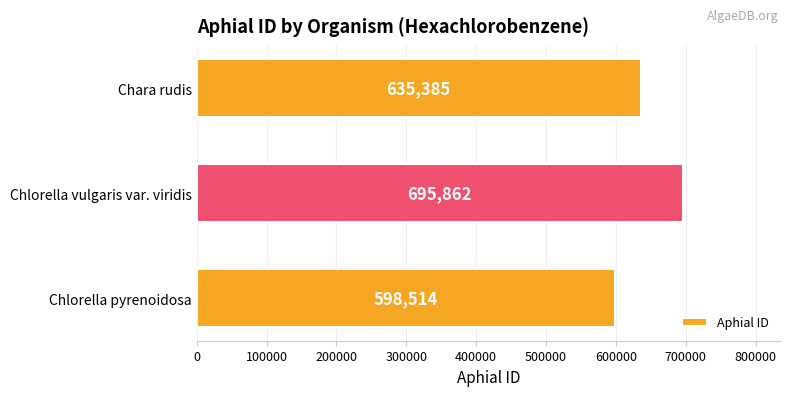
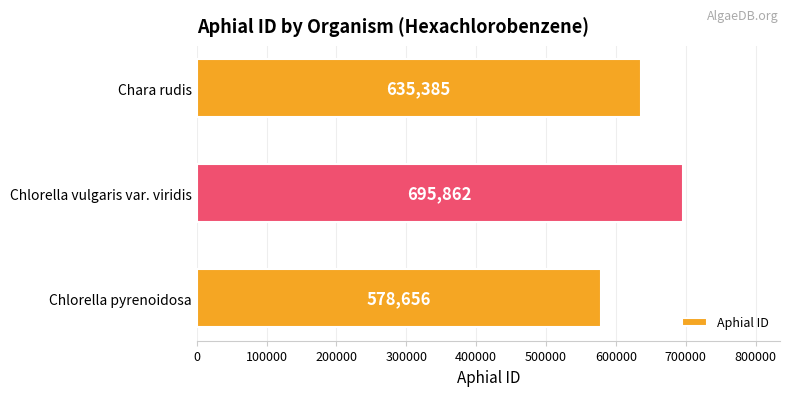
Chlorella pyrenoidosa: 598,514 -> 578,656
